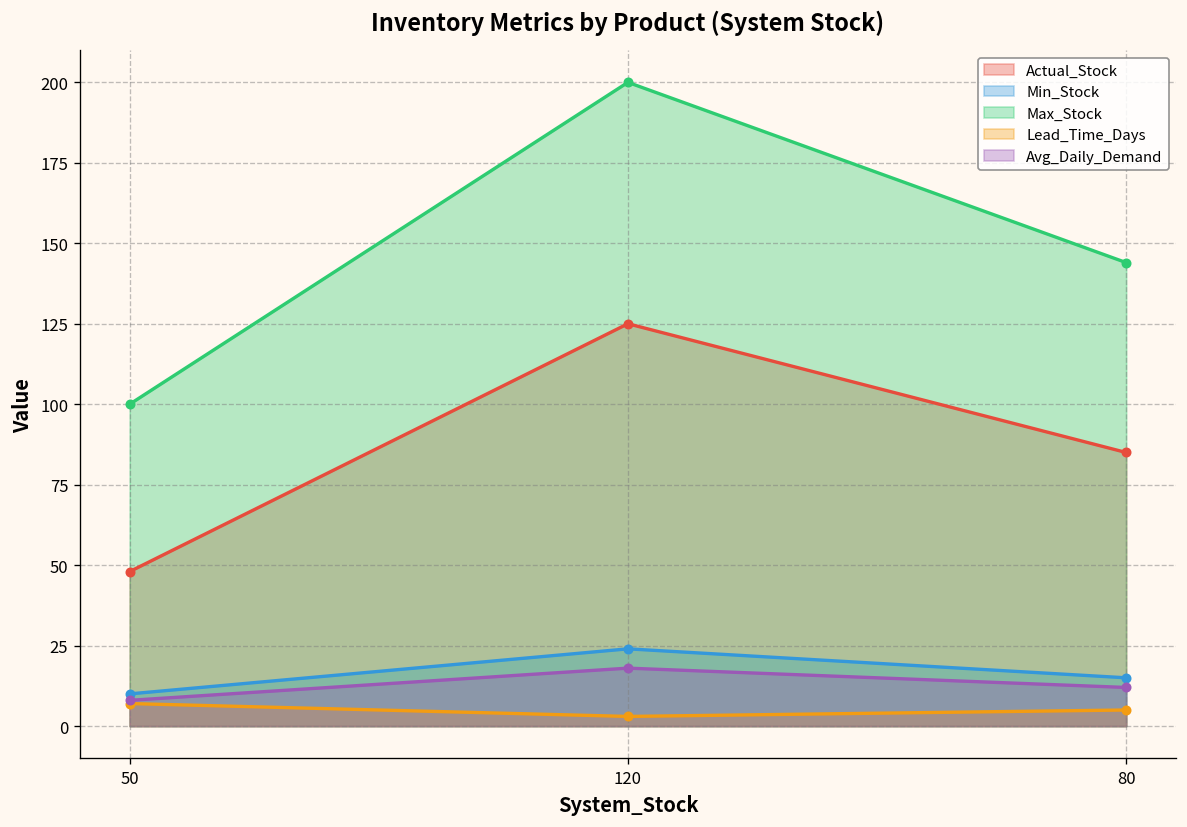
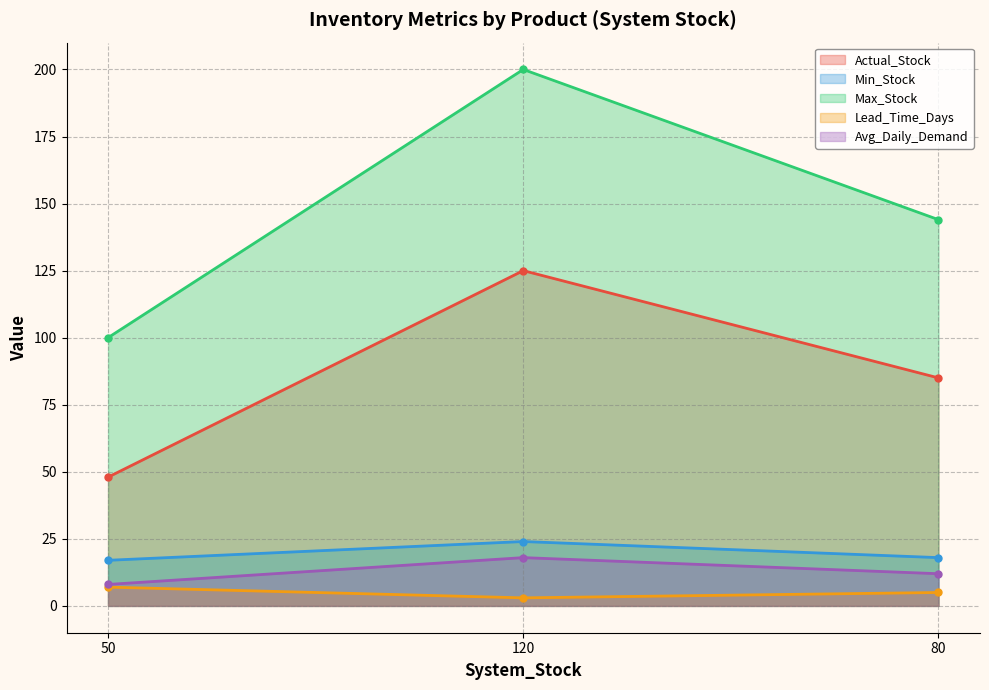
Min_Stock, 50: 10 -> 17
Min_Stock, 80: 15 -> 18
